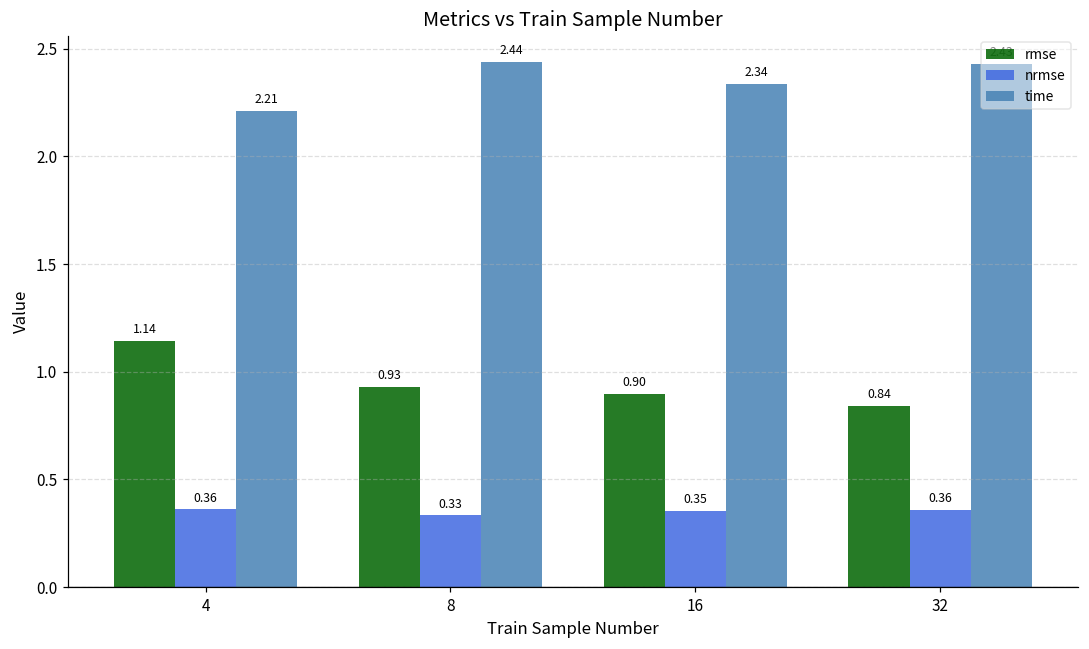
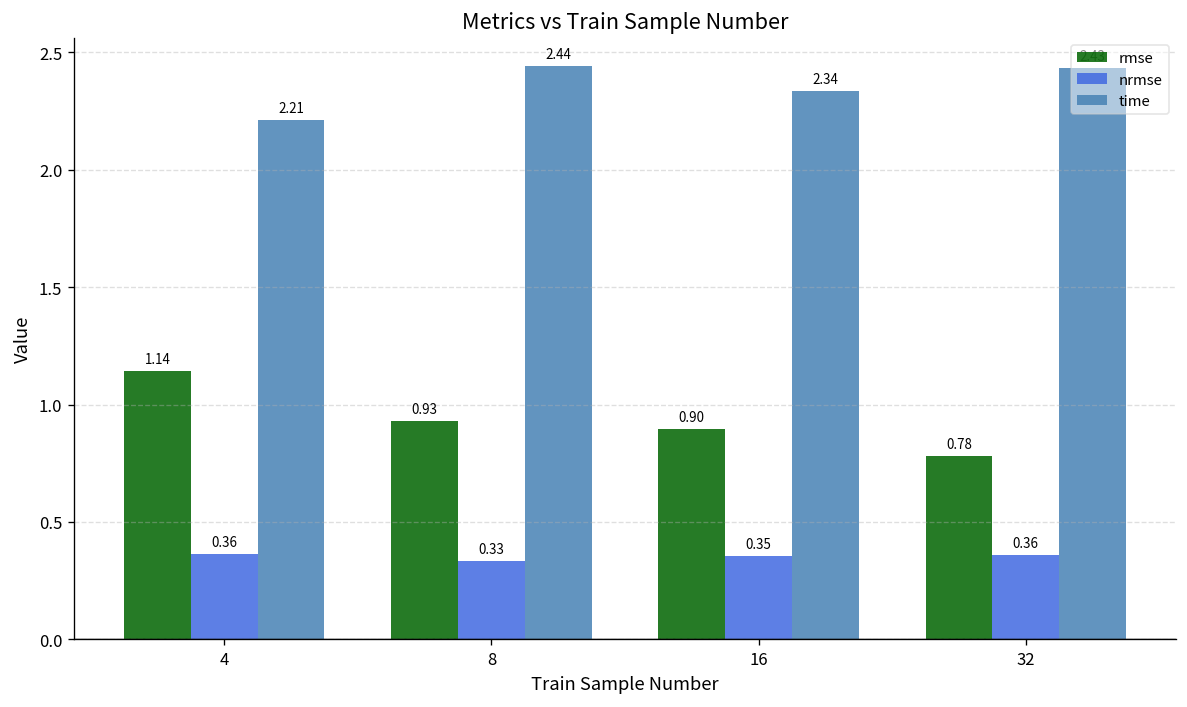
rmse, 32: 0.84 -> 0.78
